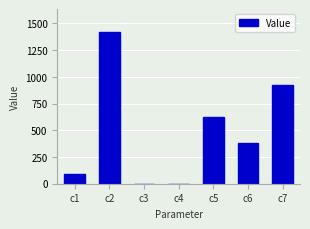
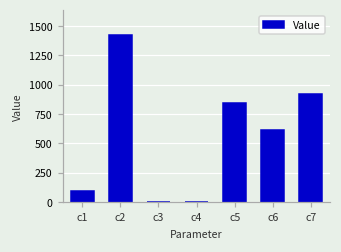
c5: 620 -> 840
c6: 380 -> 620
